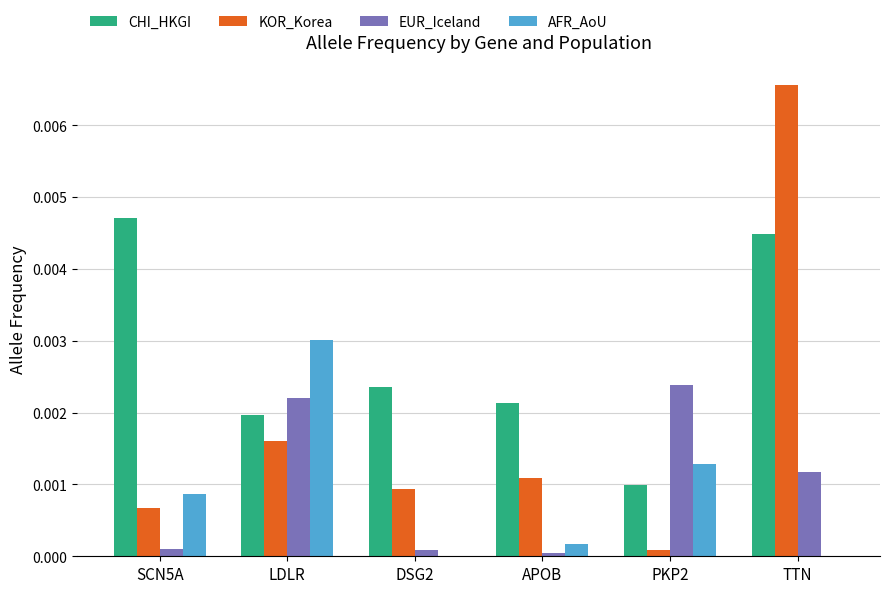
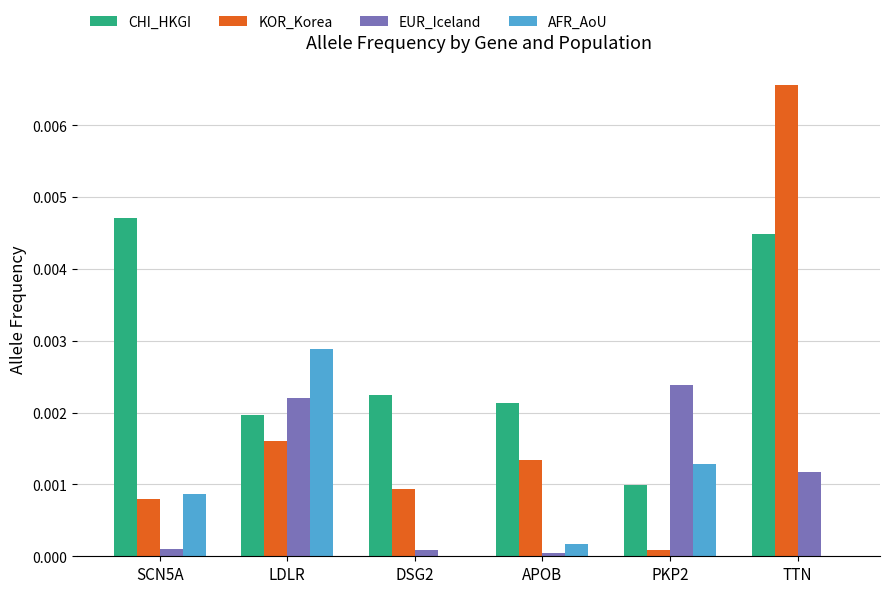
KOR_Korea, SCN5A: 0.0007 -> 0.0008
AFR_AoU, LDLR: 0.0030 -> 0.0029
CHI_HKGI, DSG2: 0.0024 -> 0.0022
KOR_Korea, APOB: 0.0011 -> 0.0013
